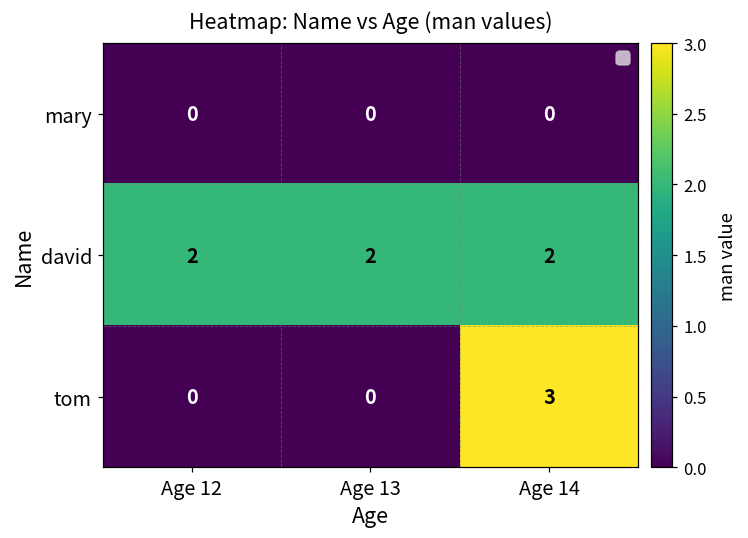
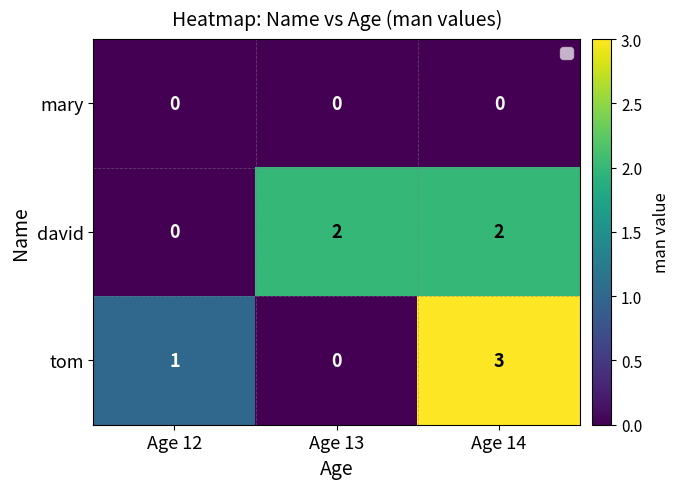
david, Age 12: 2 -> 0
tom, Age 12: 0 -> 1
